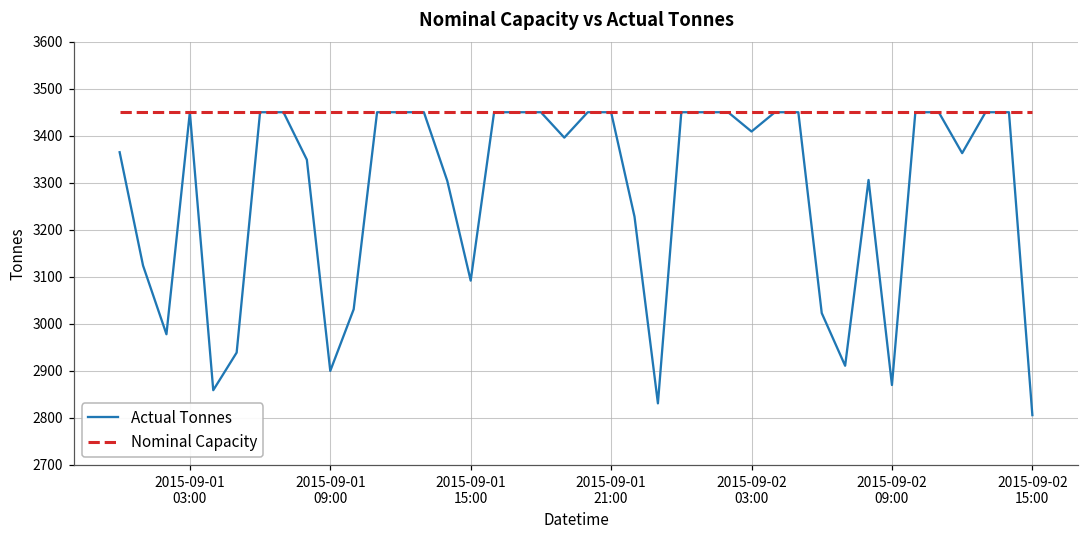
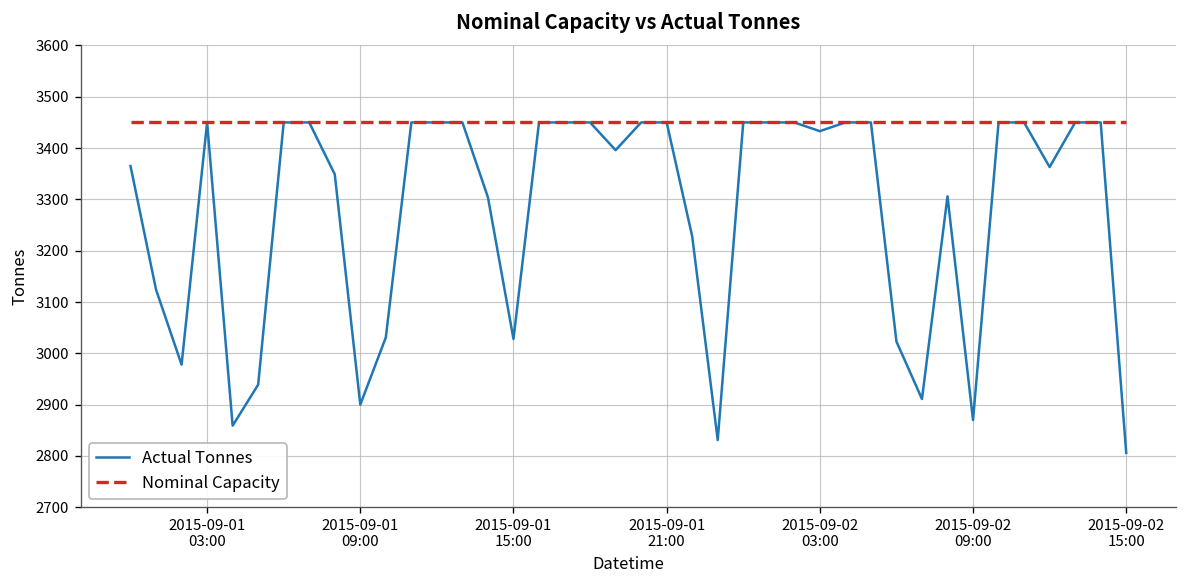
Actual Tonnes, 2015-09-01 15:00: 3090 -> 3030
Actual Tonnes, 2015-09-02 03:00: 3410 -> 3430
